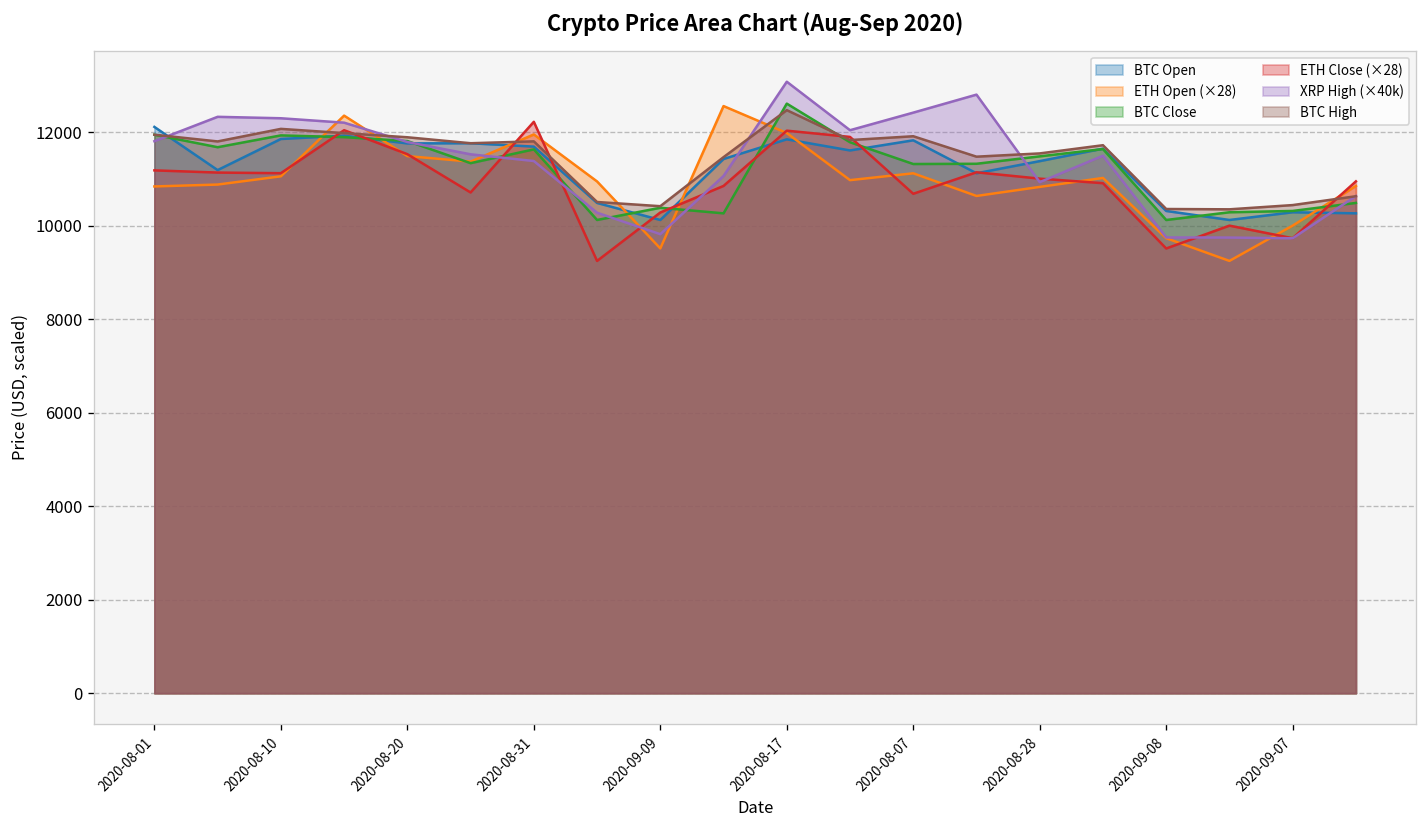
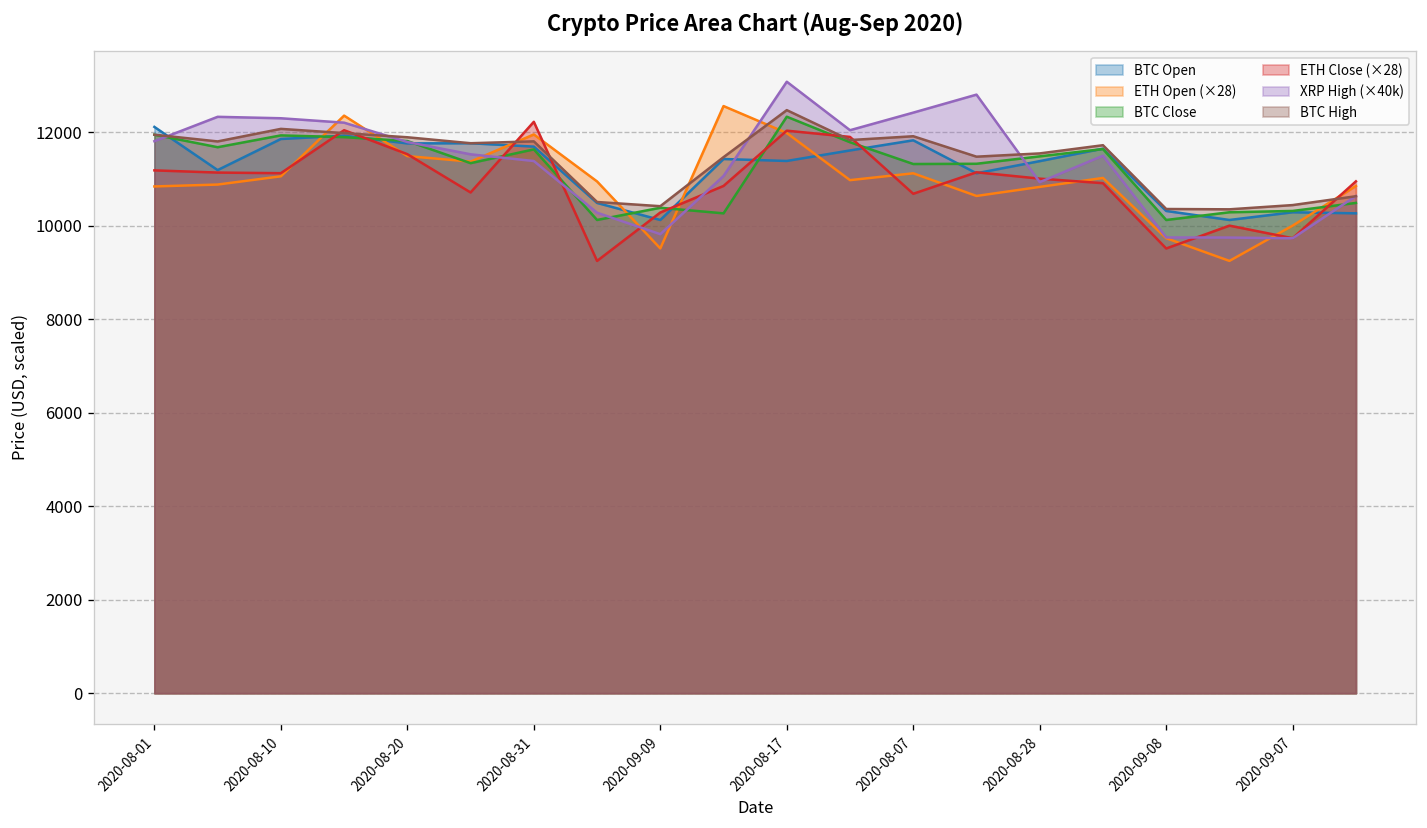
BTC Open, 2020-08-17: 11800 -> 11400
BTC Close, 2020-08-17: 12600 -> 12300
